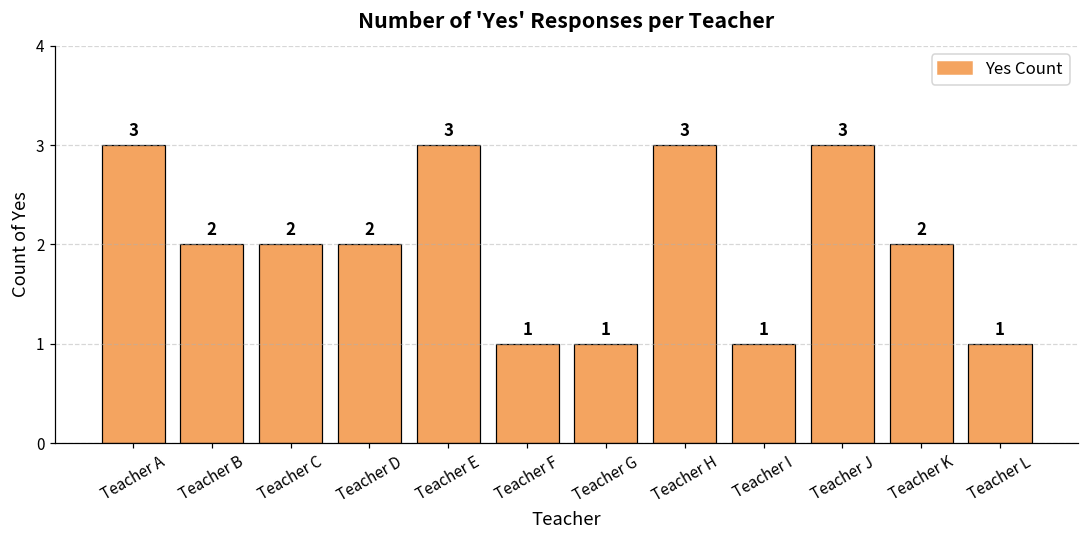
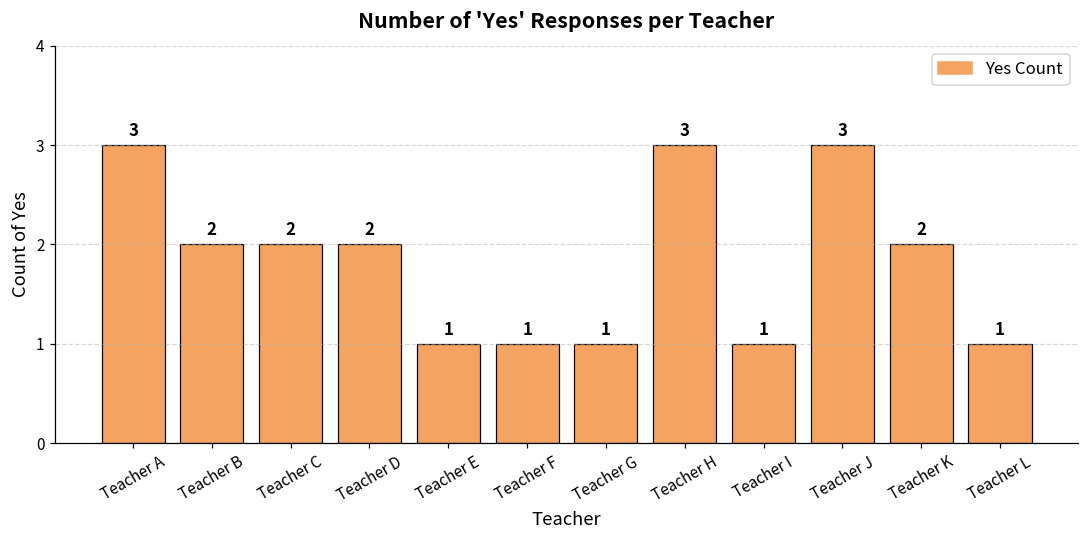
Teacher E: 3 -> 1
